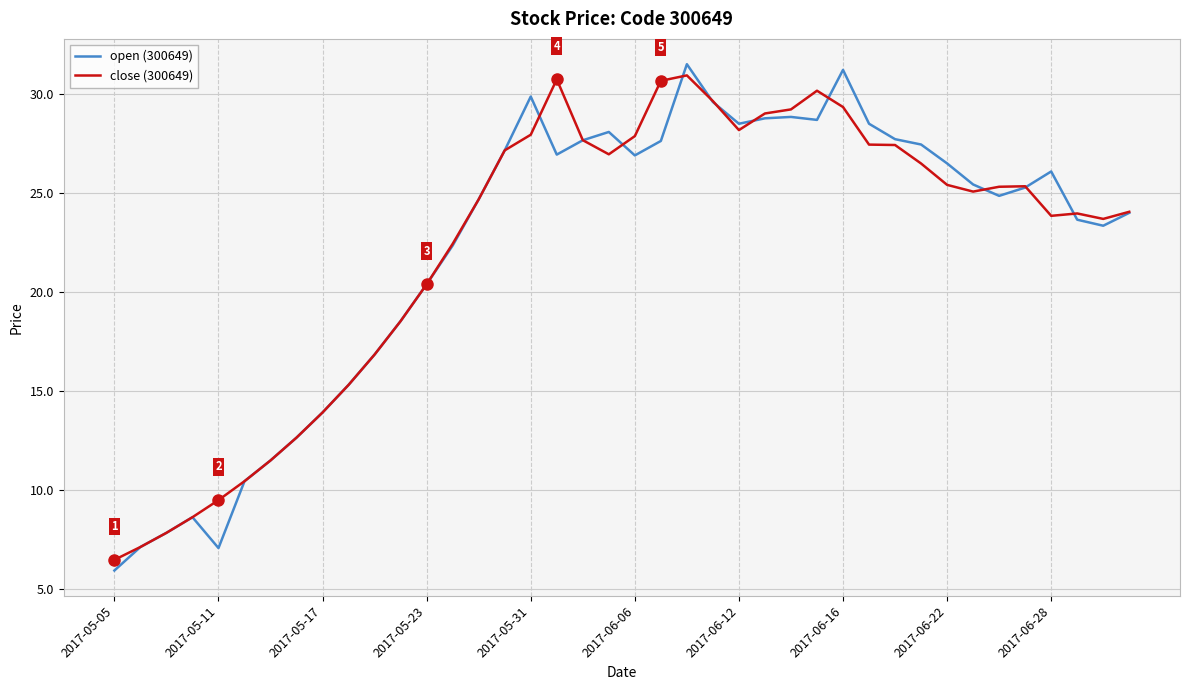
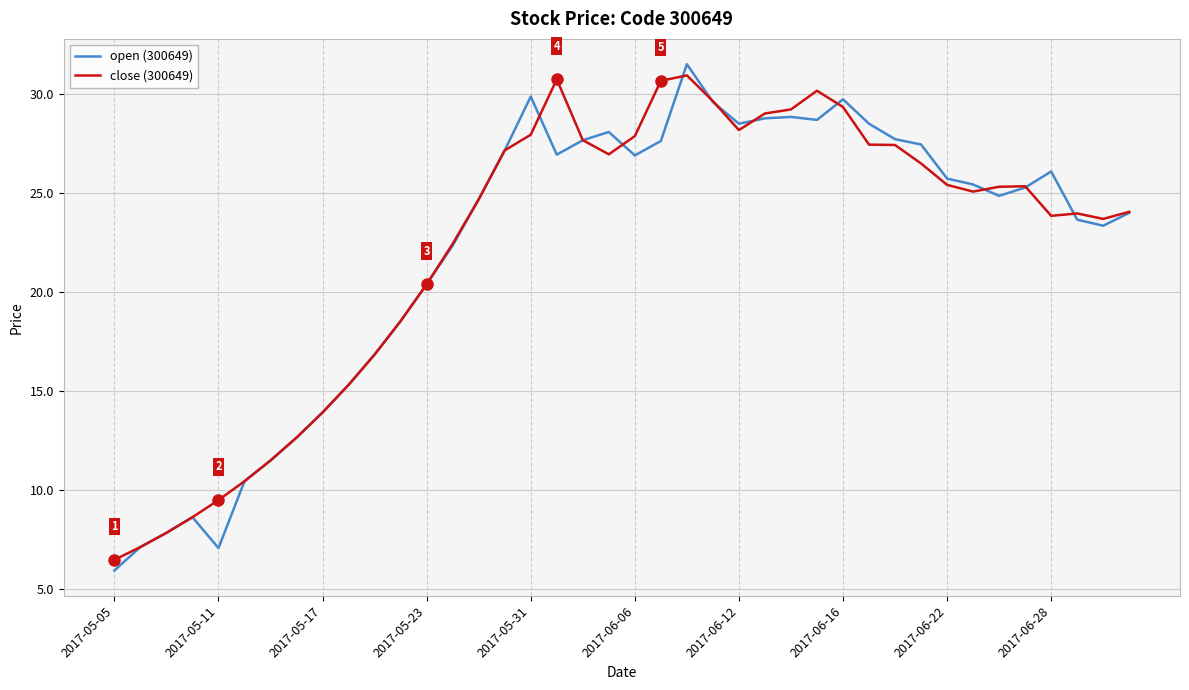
open (300649), 2017-06-16: 31.2 -> 29.7
open (300649), 2017-06-22: 26.5 -> 25.7
